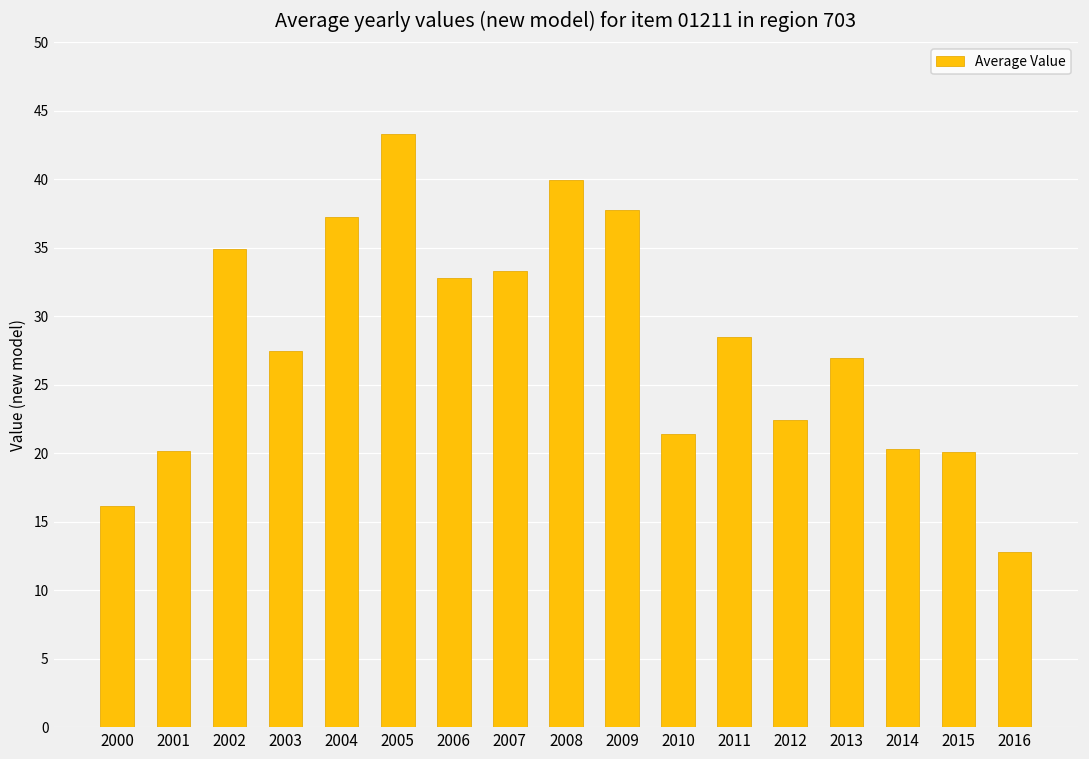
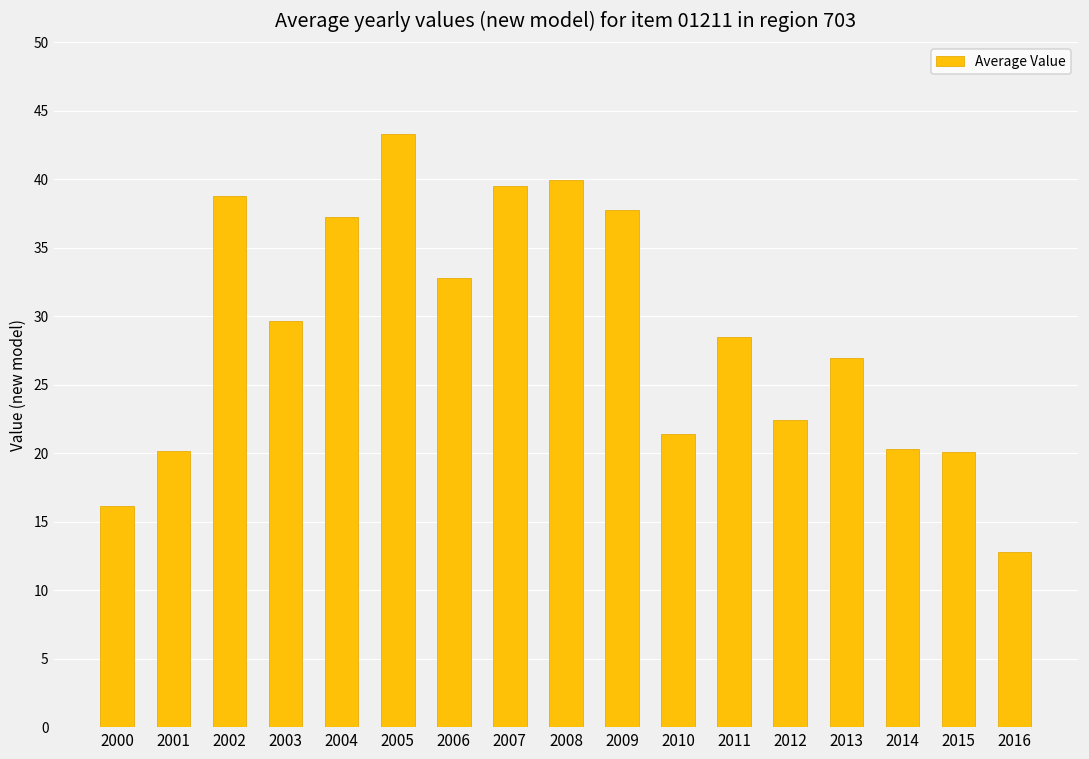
2002: 34.9 -> 38.8
2003: 27.5 -> 29.6
2007: 33.3 -> 39.5
